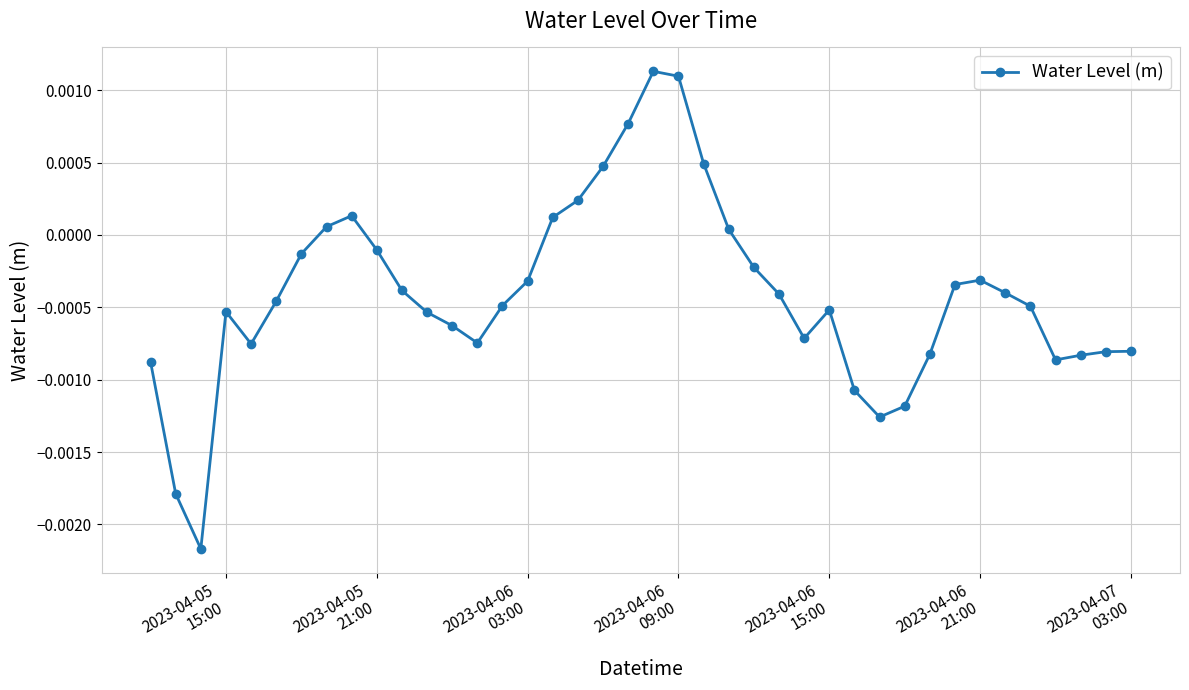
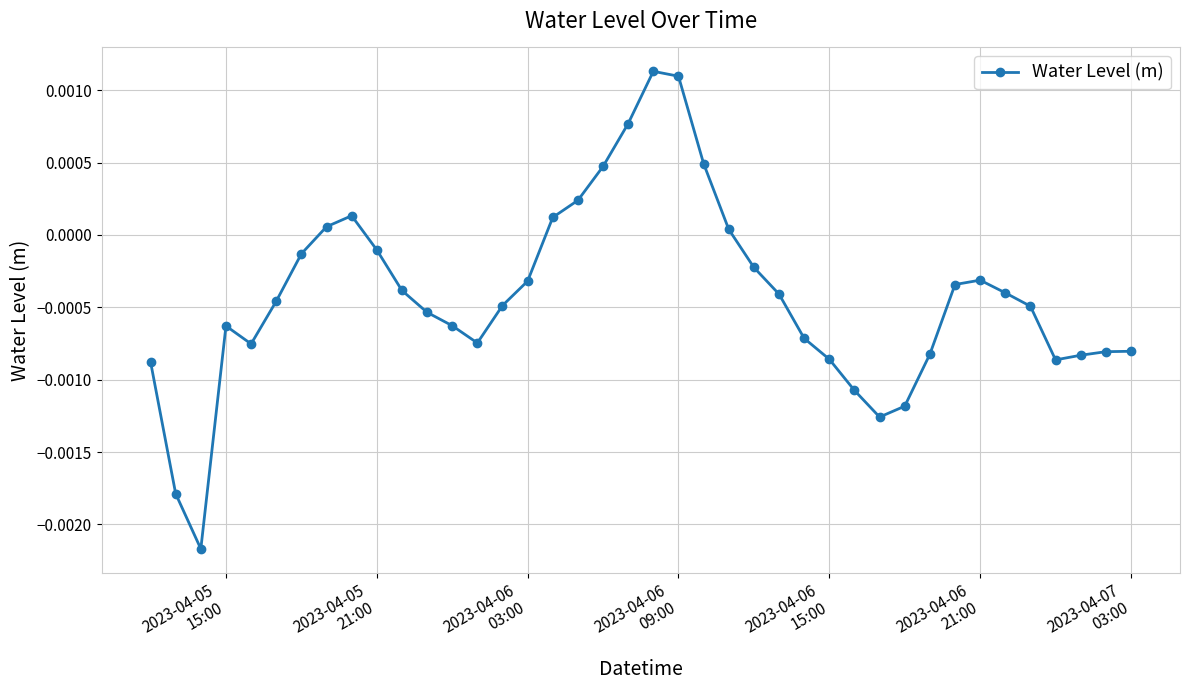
2023-04-05 15:00: -0.00053 -> -0.00063
2023-04-06 15:00: -0.00052 -> -0.00086
